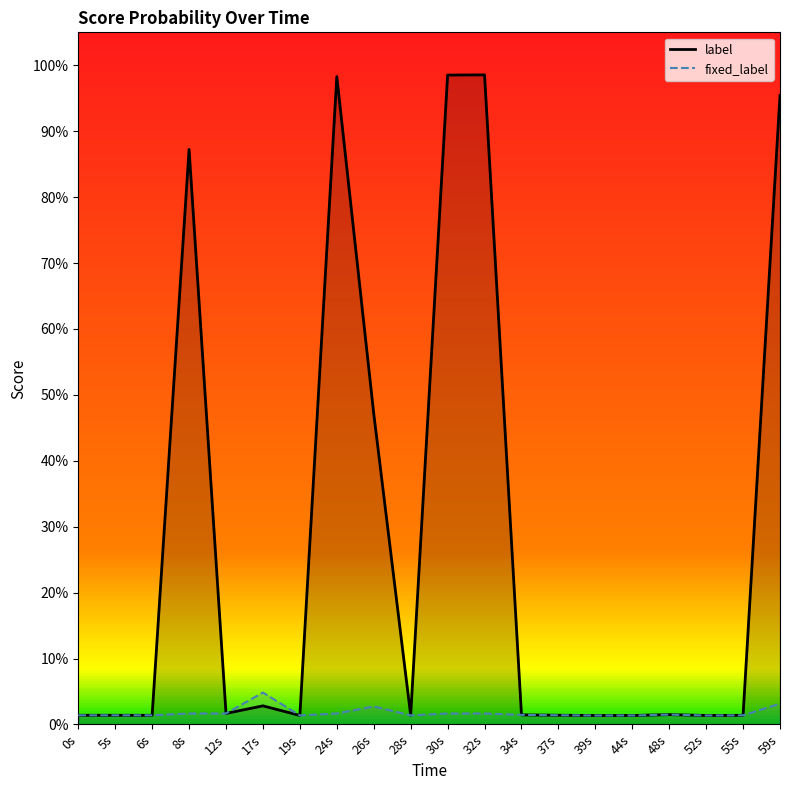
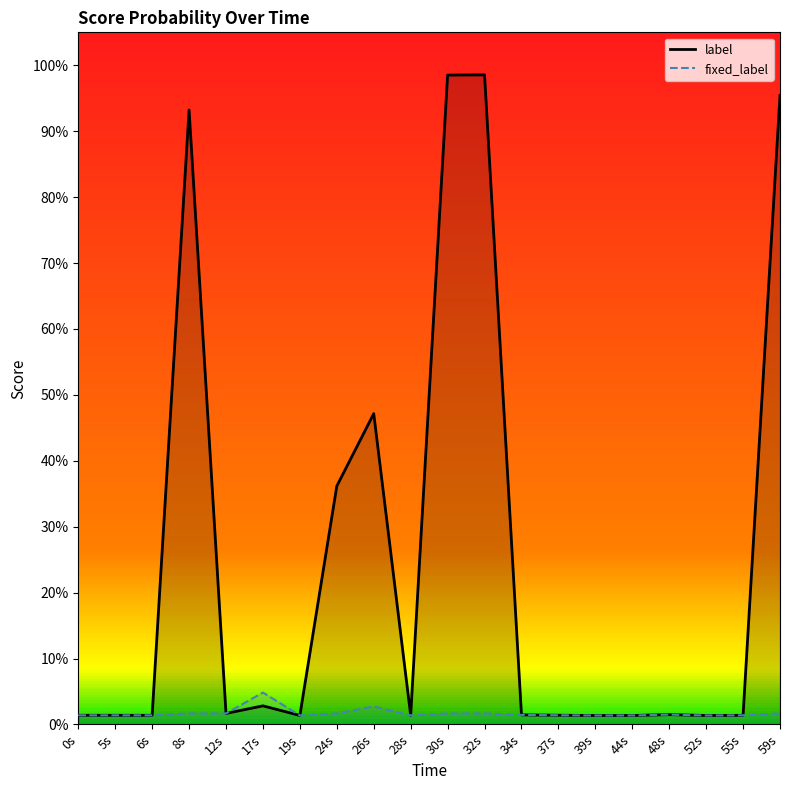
label, 8s: 87% -> 93%
label, 24s: 98% -> 36%
fixed_label, 59s: 3% -> 2%
